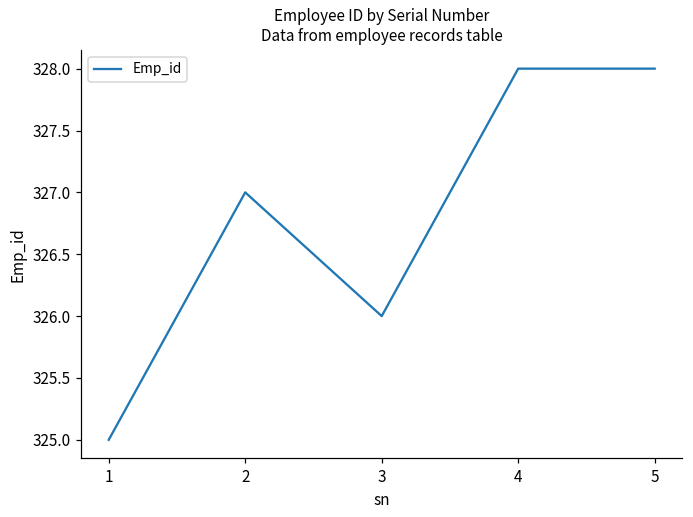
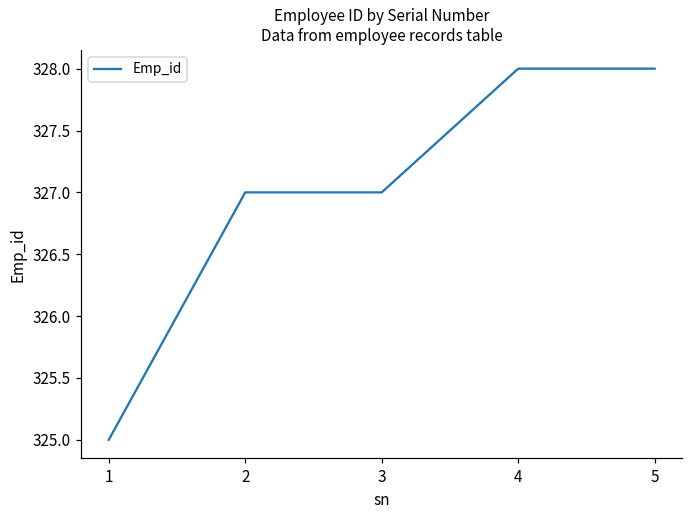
3: 326 -> 327
